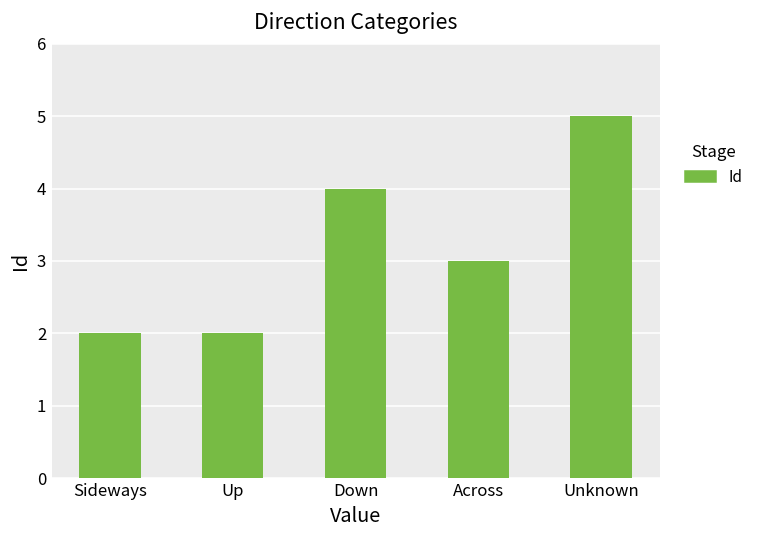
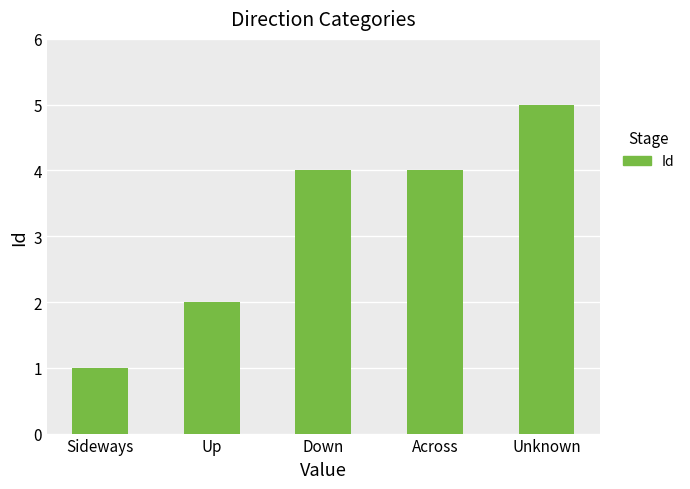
Sideways: 2 -> 1
Across: 3 -> 4
